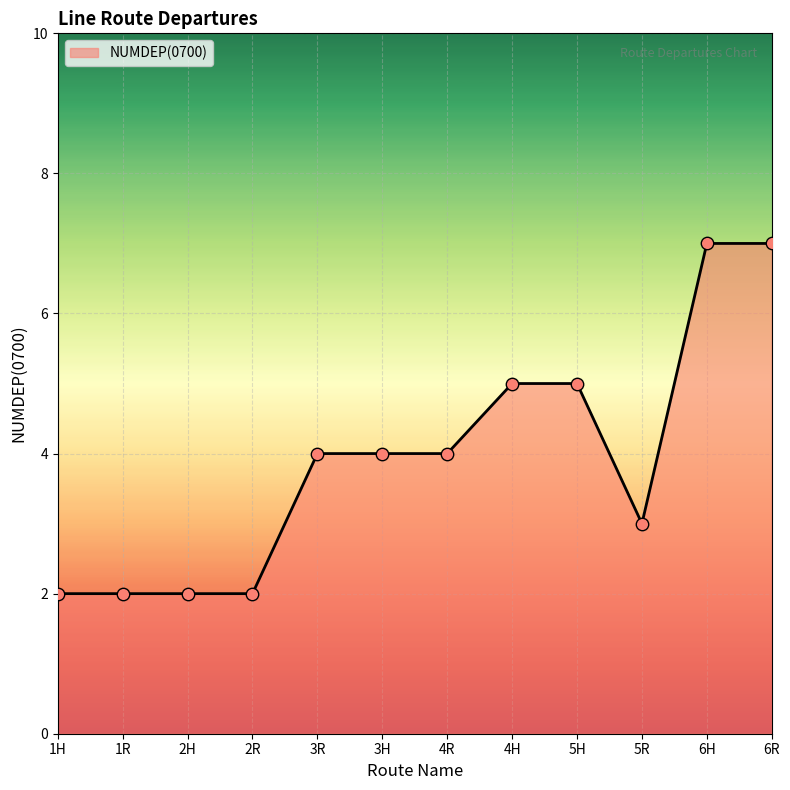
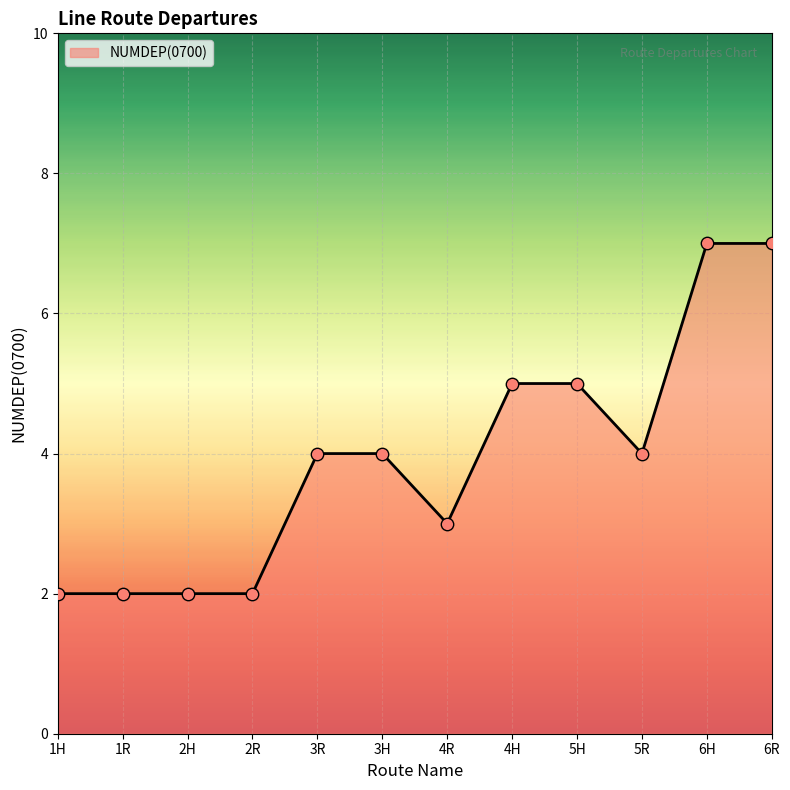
4R: 4 -> 3
5R: 3 -> 4
